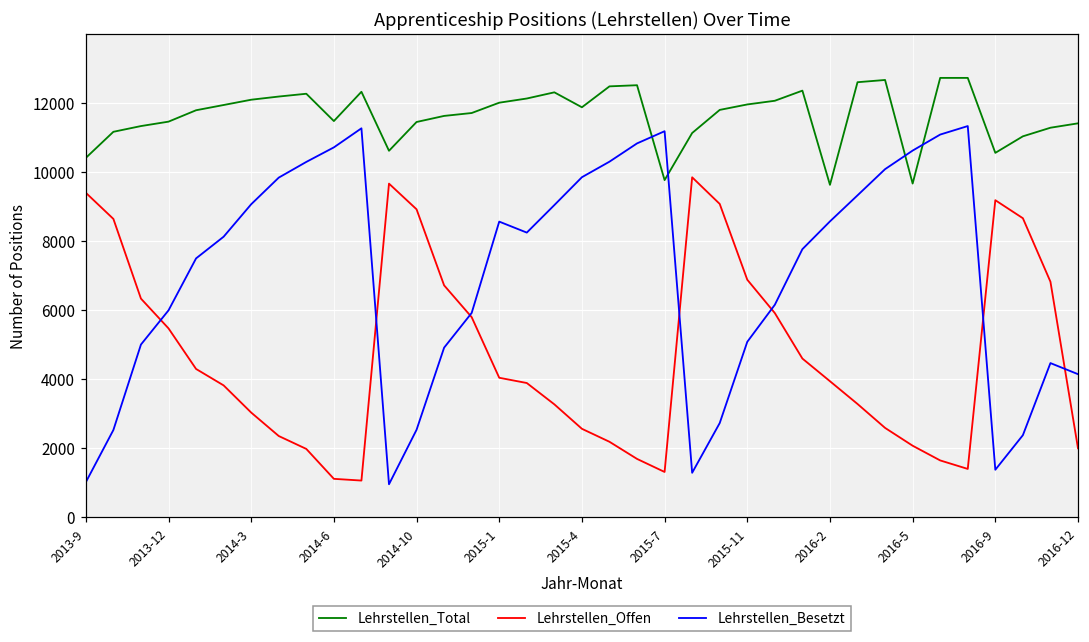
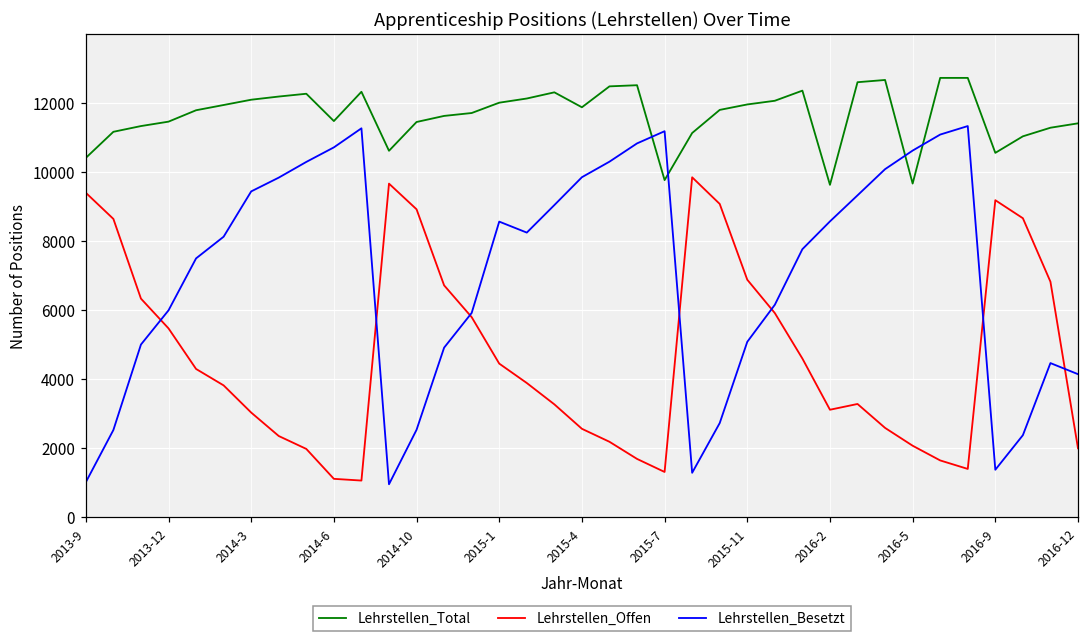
Lehrstellen_Besetzt, 2014-3: 9100 -> 9400
Lehrstellen_Offen, 2015-1: 4000 -> 4400
Lehrstellen_Offen, 2016-2: 3900 -> 3100
